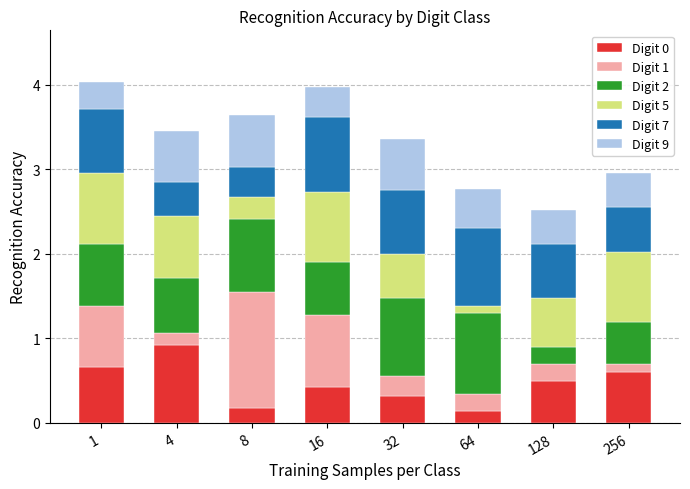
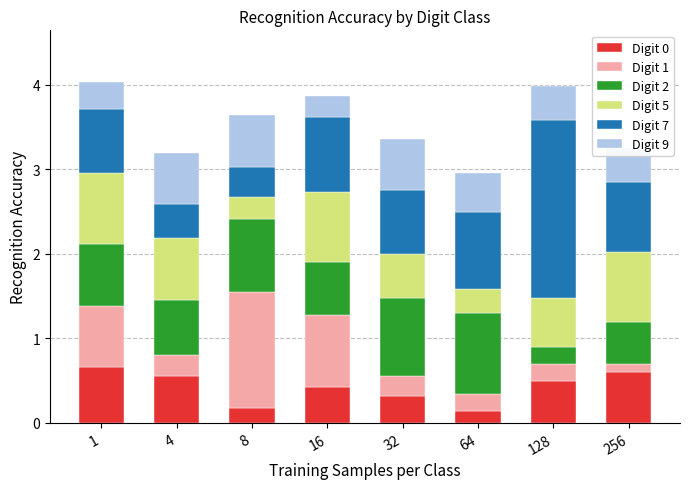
Digit 0, 4: 0.9 -> 0.6
Digit 1, 4: 0.2 -> 0.3
Digit 9, 16: 0.4 -> 0.3
Digit 5, 64: 0.1 -> 0.3
Digit 7, 128: 0.6 -> 2.1
Digit 7, 256: 0.5 -> 0.8
